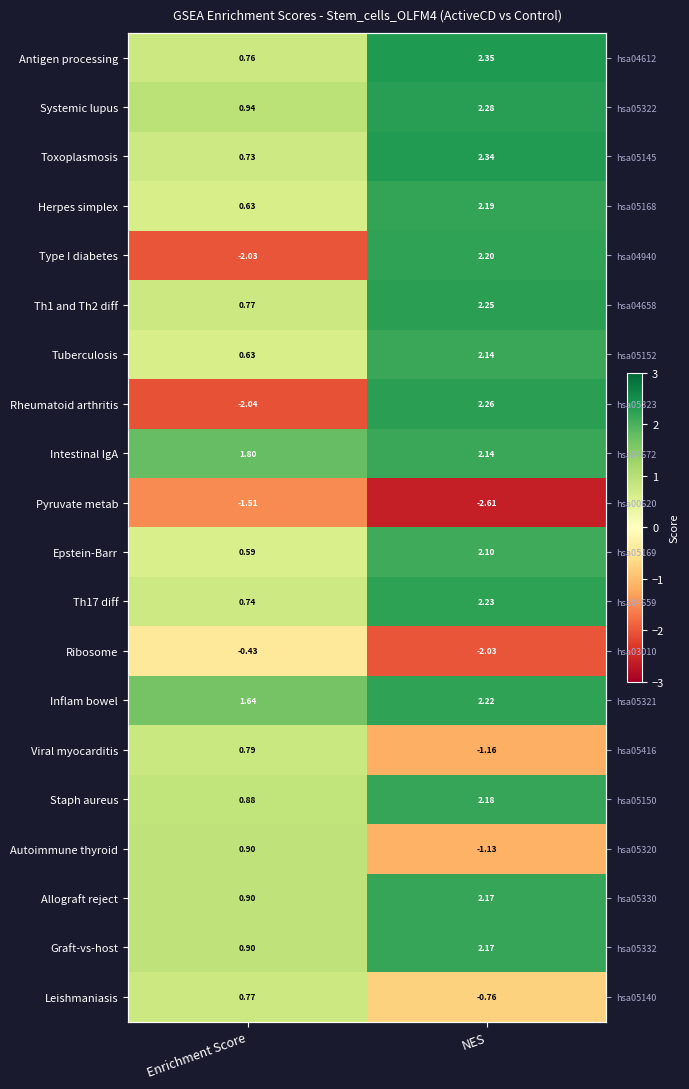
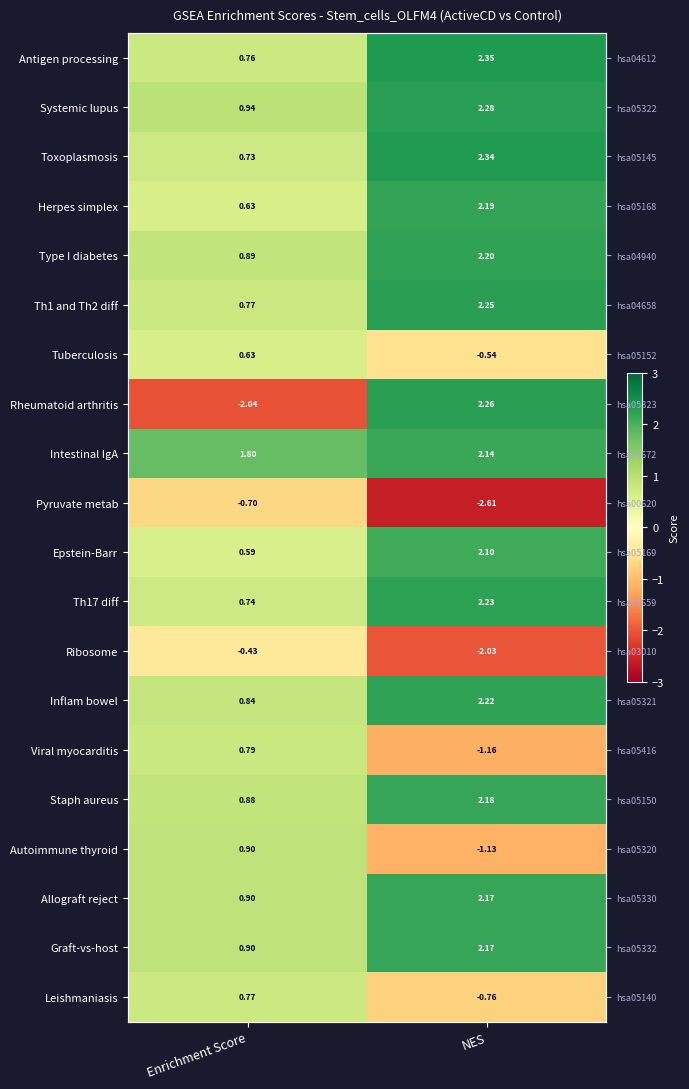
Type I diabetes, Enrichment Score: -2.03 -> 0.89
Tuberculosis, NES: 2.14 -> -0.54
Pyruvate metab, Enrichment Score: -1.51 -> -0.70
Inflam bowel, Enrichment Score: 1.64 -> 0.84
